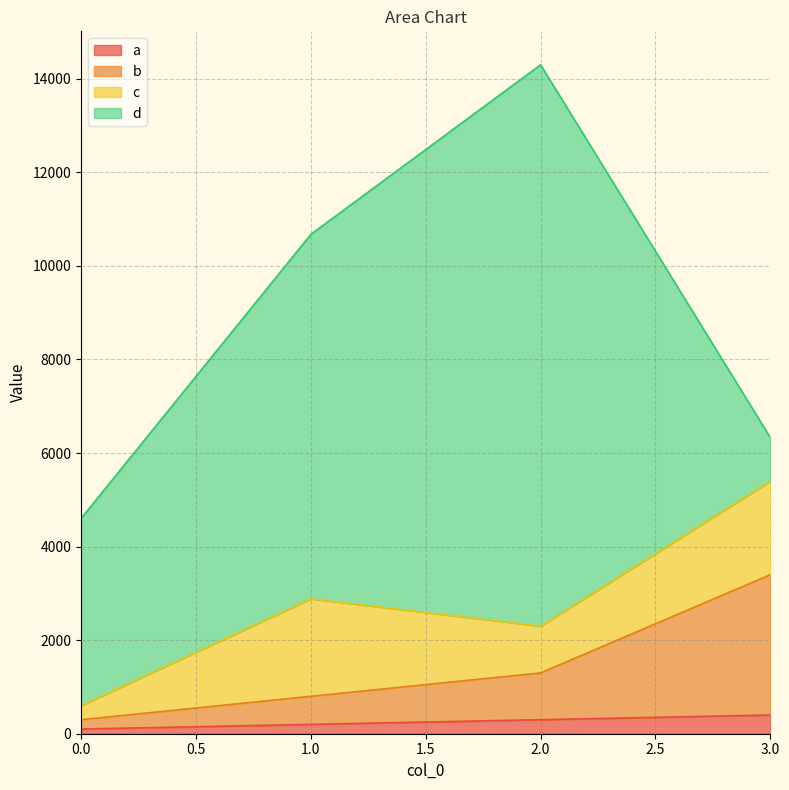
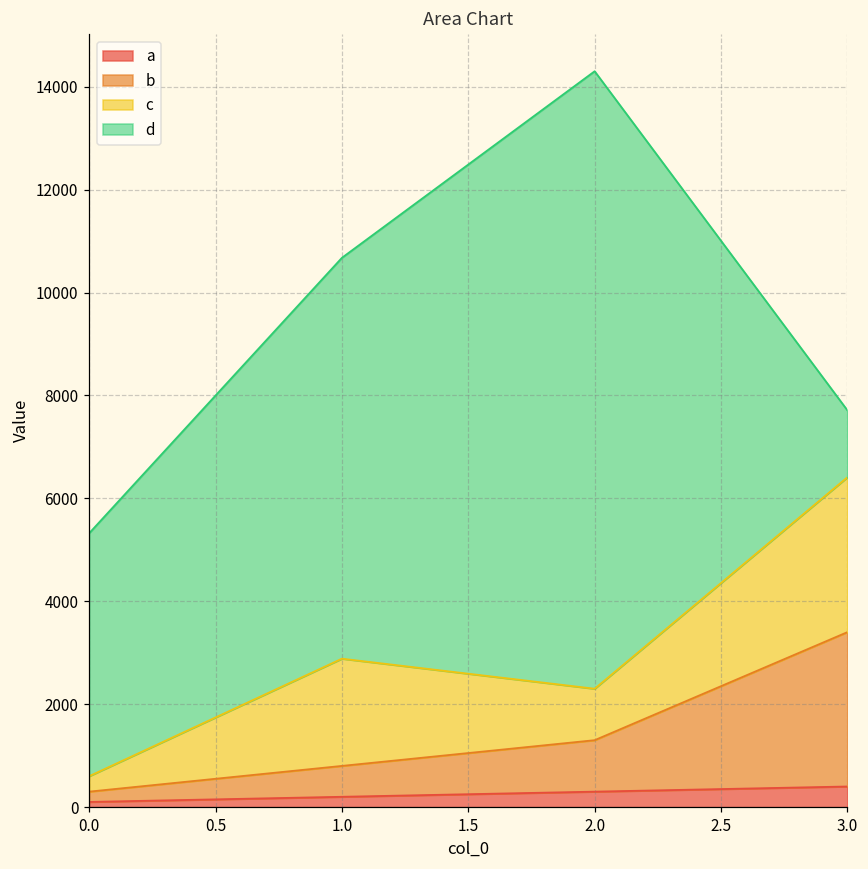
d, 0.0: 4000 -> 4700
c, 3.0: 2000 -> 3000
d, 3.0: 900 -> 1300
